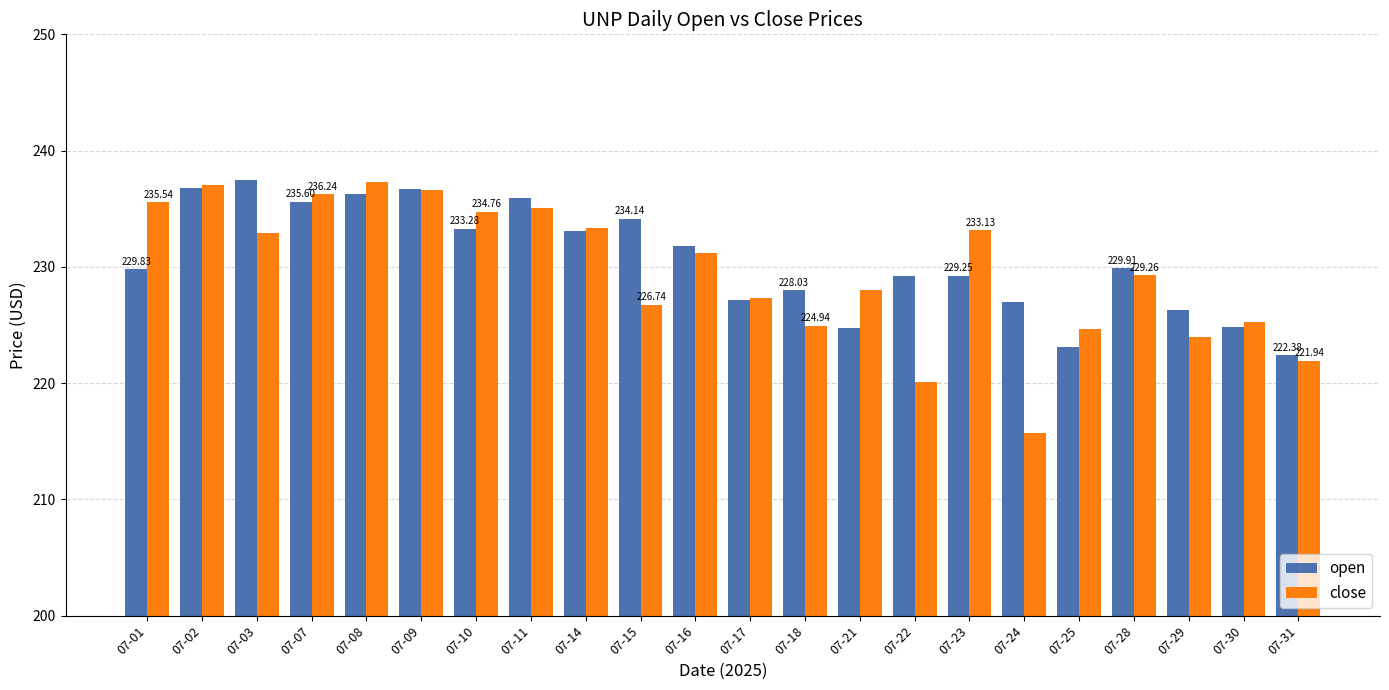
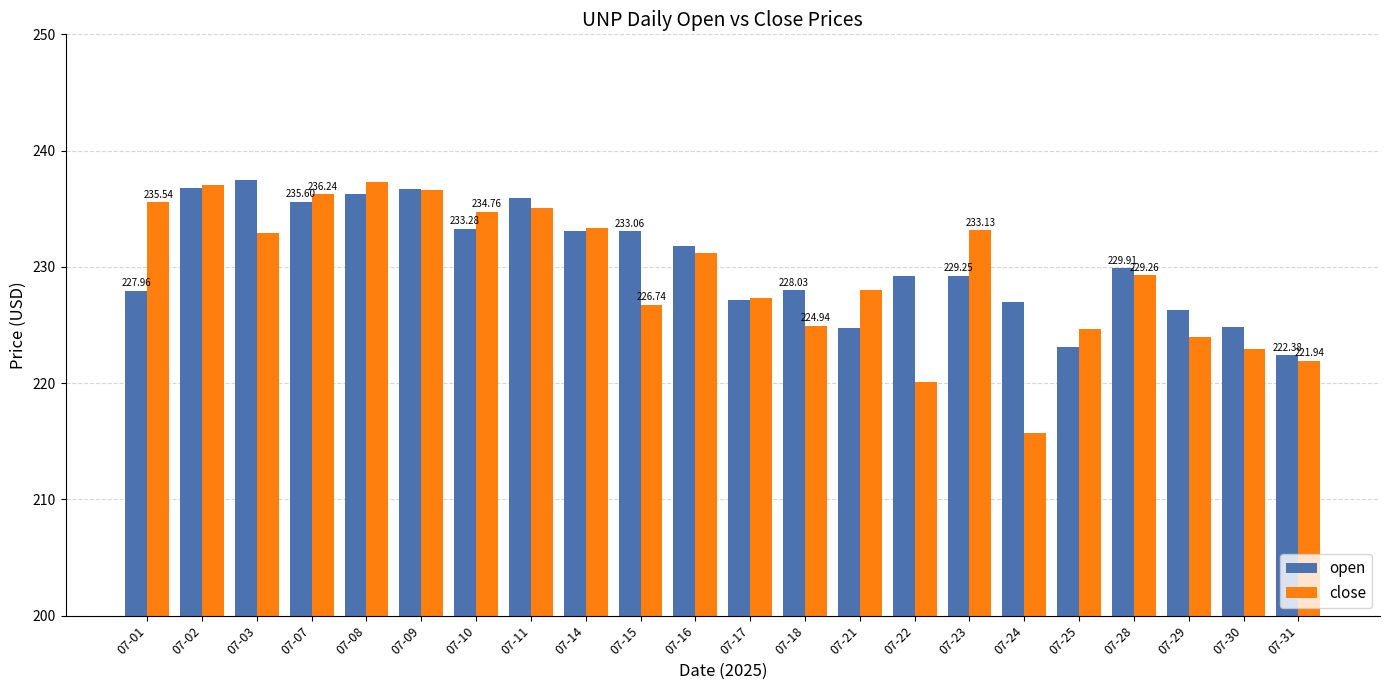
open, 07-01: 229.83 -> 227.96
open, 07-15: 234.14 -> 233.06
close, 07-30: 225.3 -> 223.0
